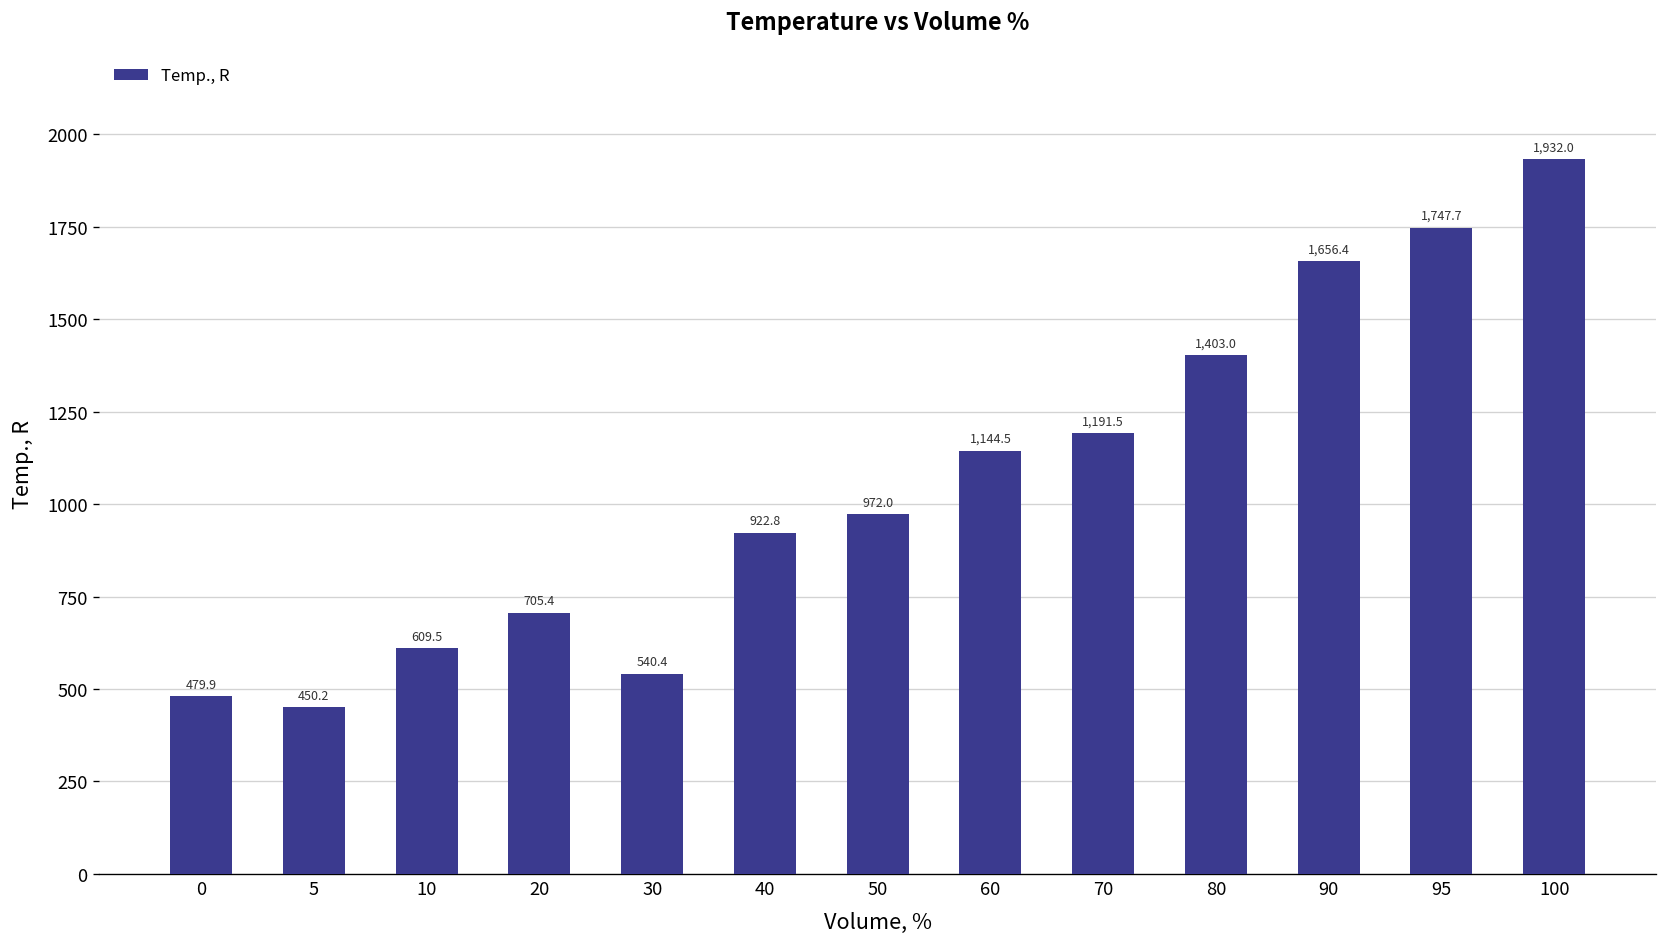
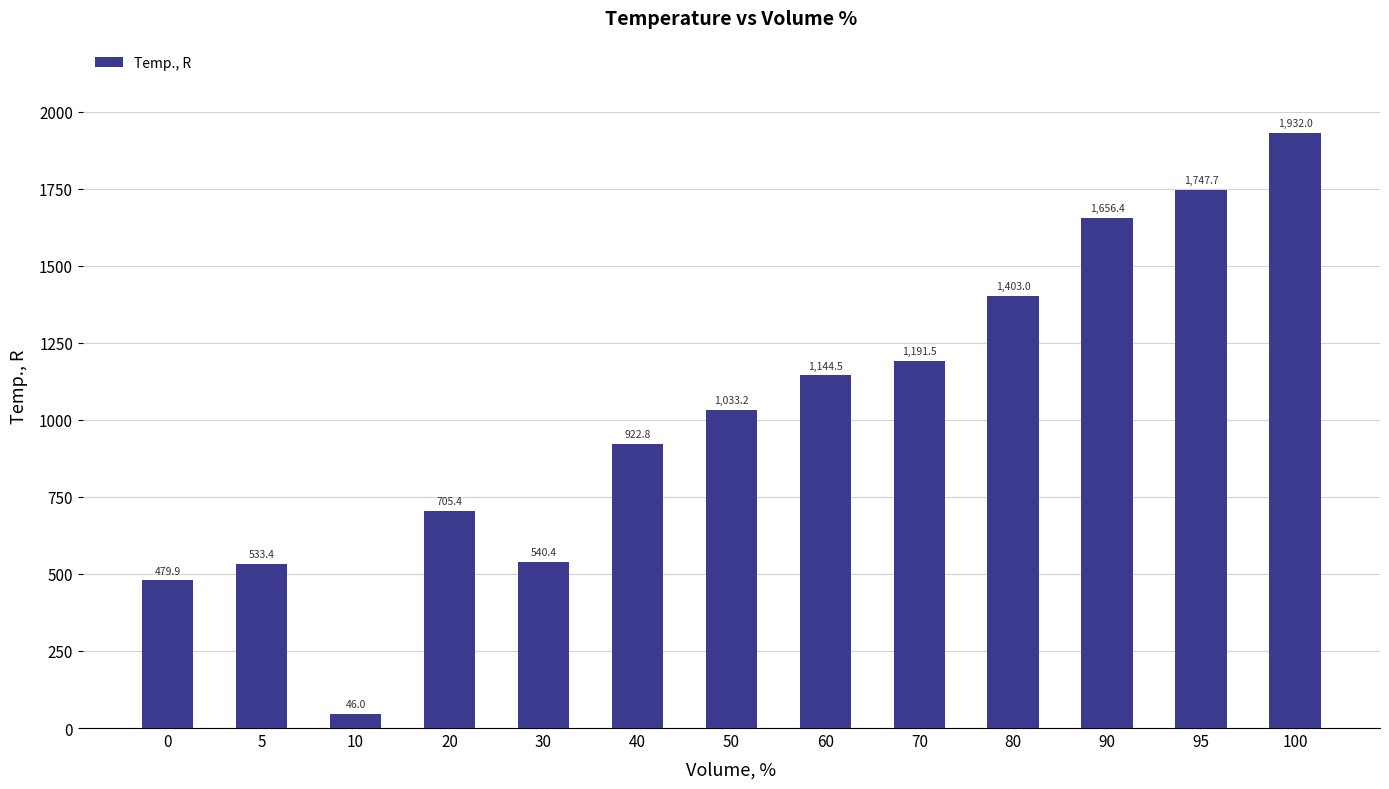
5: 450.2 -> 533.4
10: 609.5 -> 46.0
50: 972.0 -> 1,033.2
